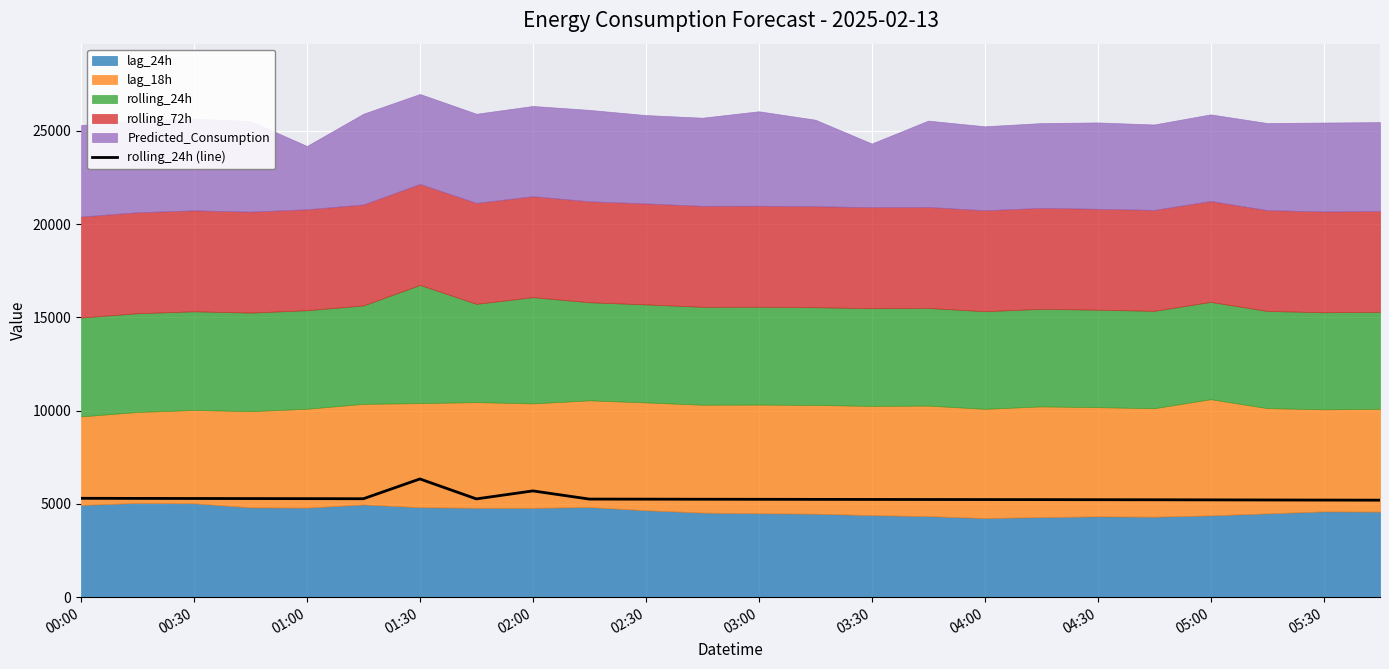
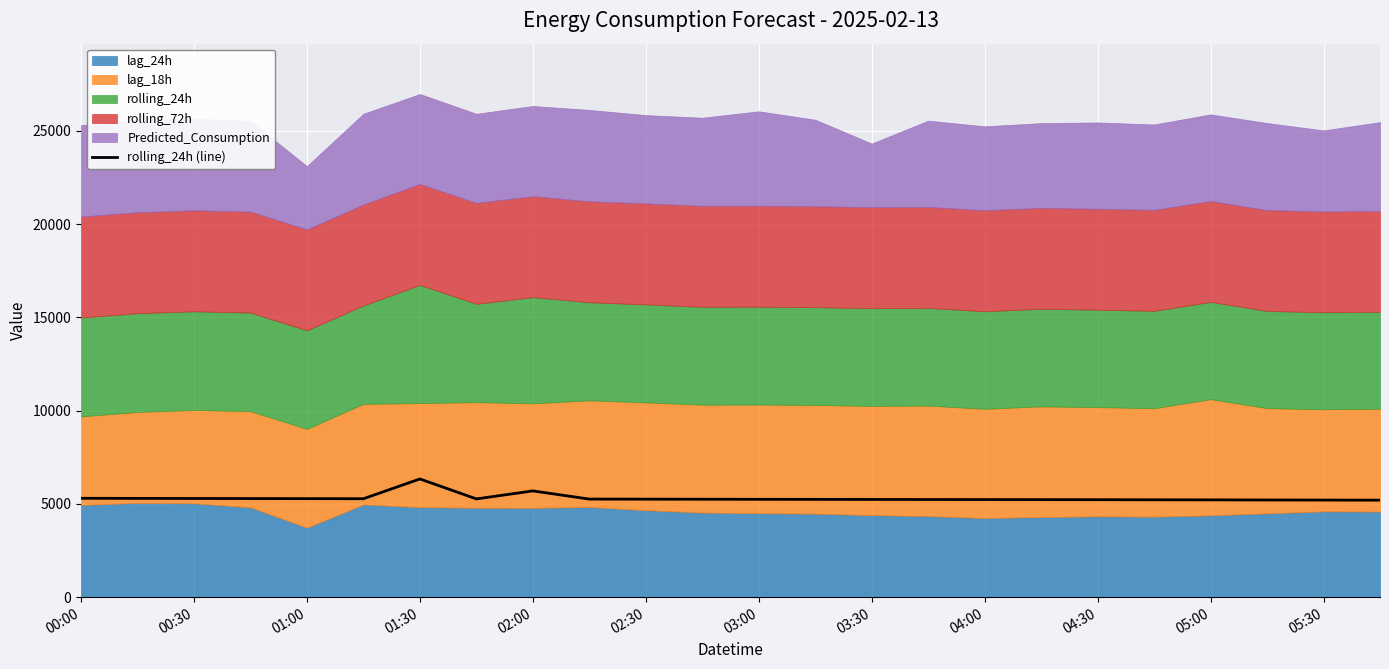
lag_24h, 01:00: 4800 -> 3700
Predicted_Consumption, 05:30: 4800 -> 4300
